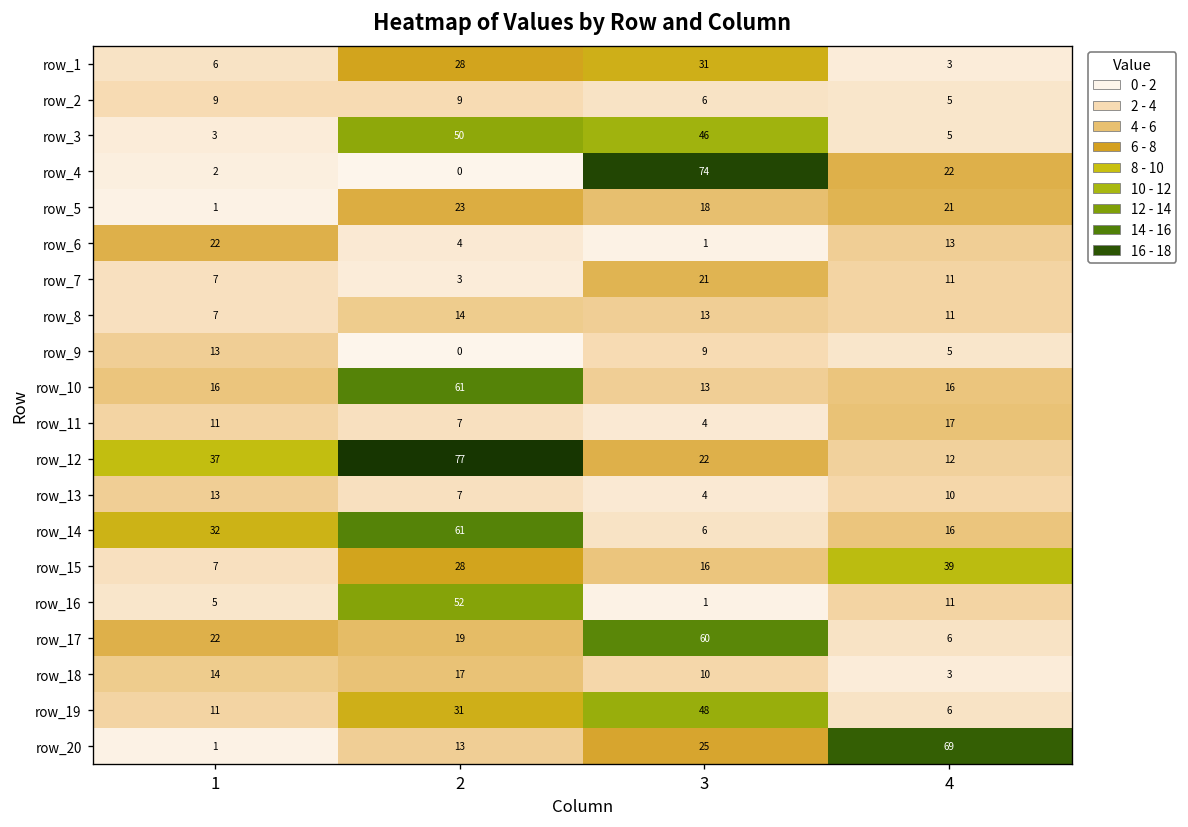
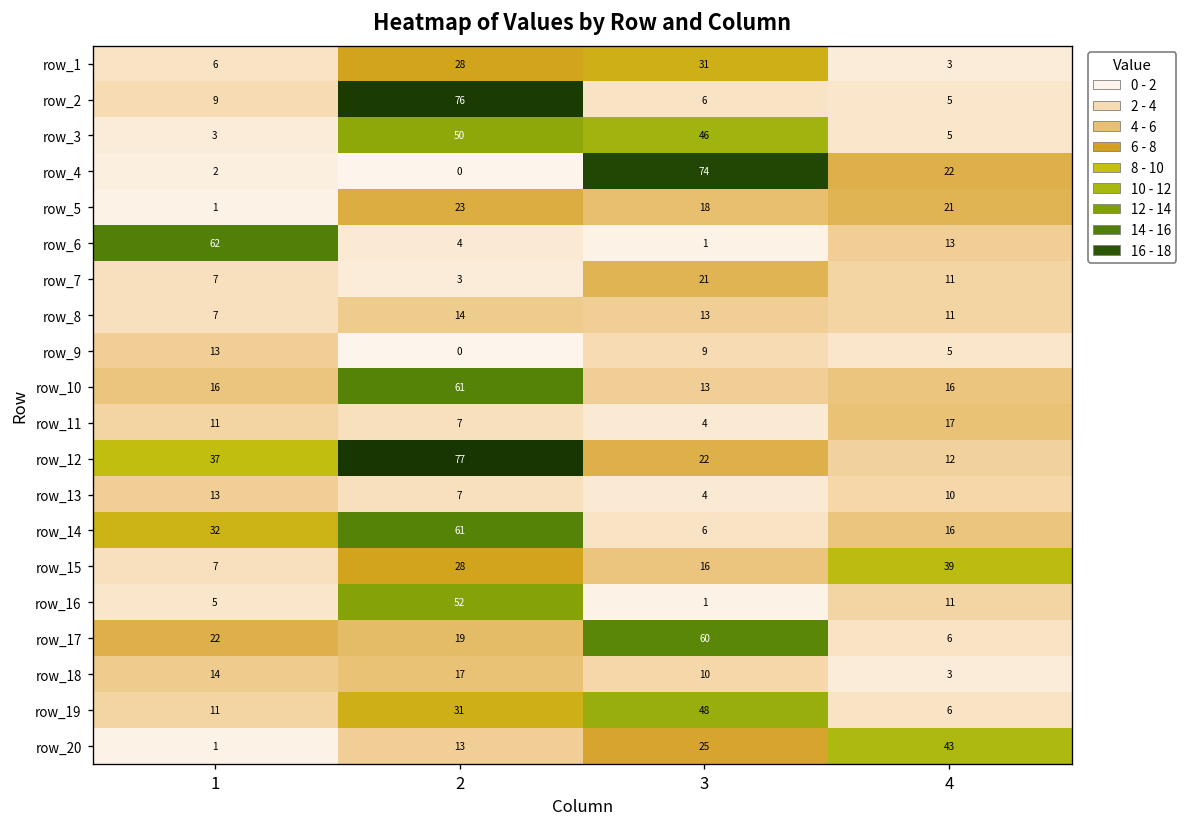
row_2, 2: 9 -> 76
row_6, 1: 22 -> 62
row_20, 4: 69 -> 43
